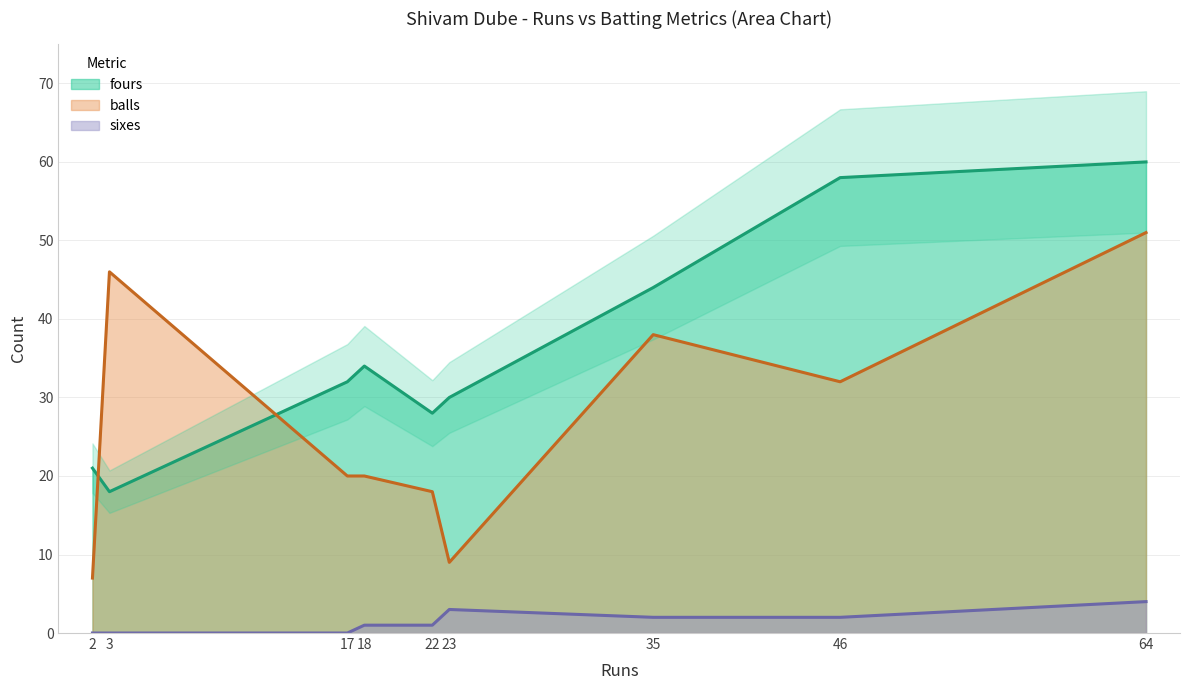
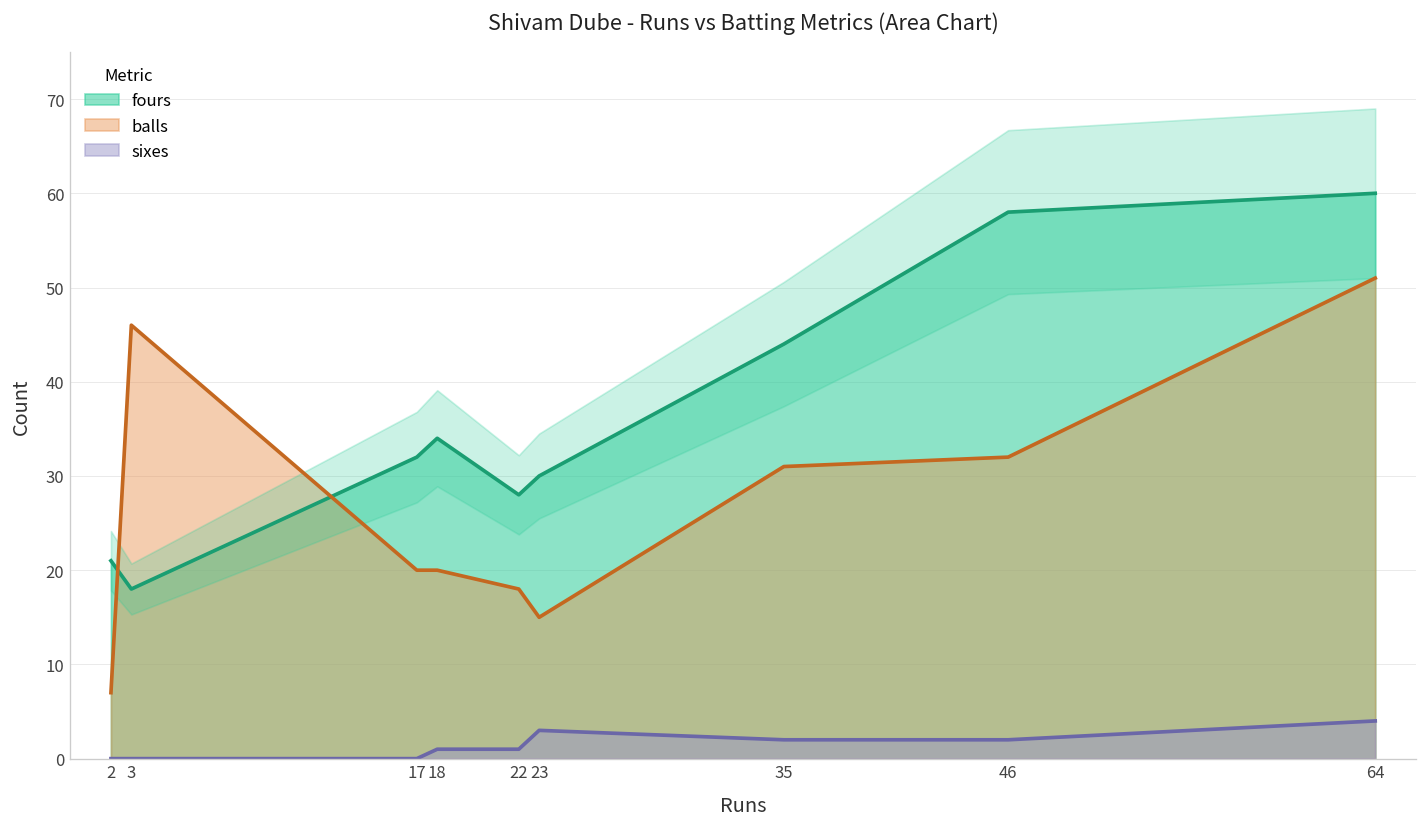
balls, 23: 9 -> 15
balls, 35: 38 -> 31
